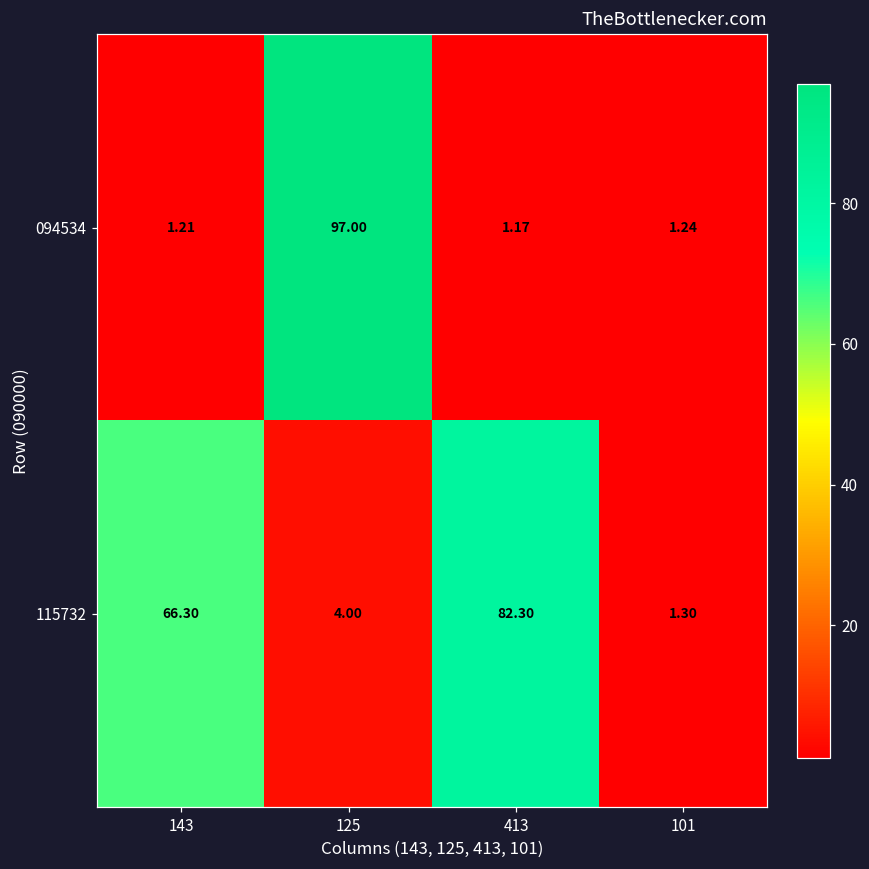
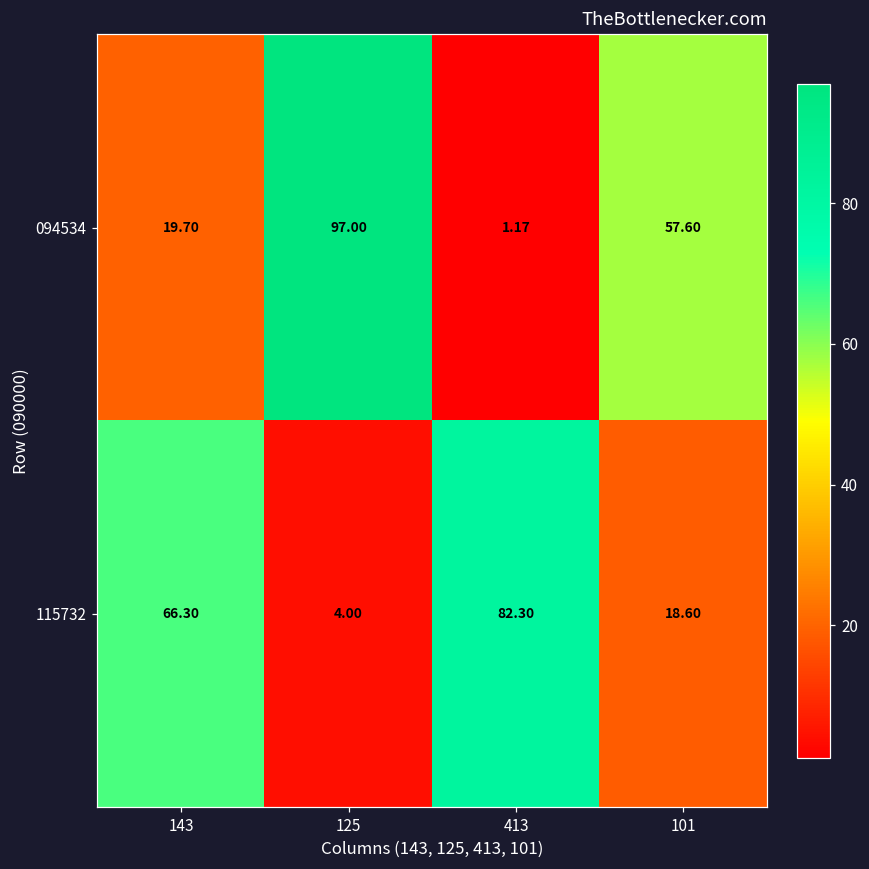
094534, 143: 1.21 -> 19.70
094534, 101: 1.24 -> 57.60
115732, 101: 1.30 -> 18.60
